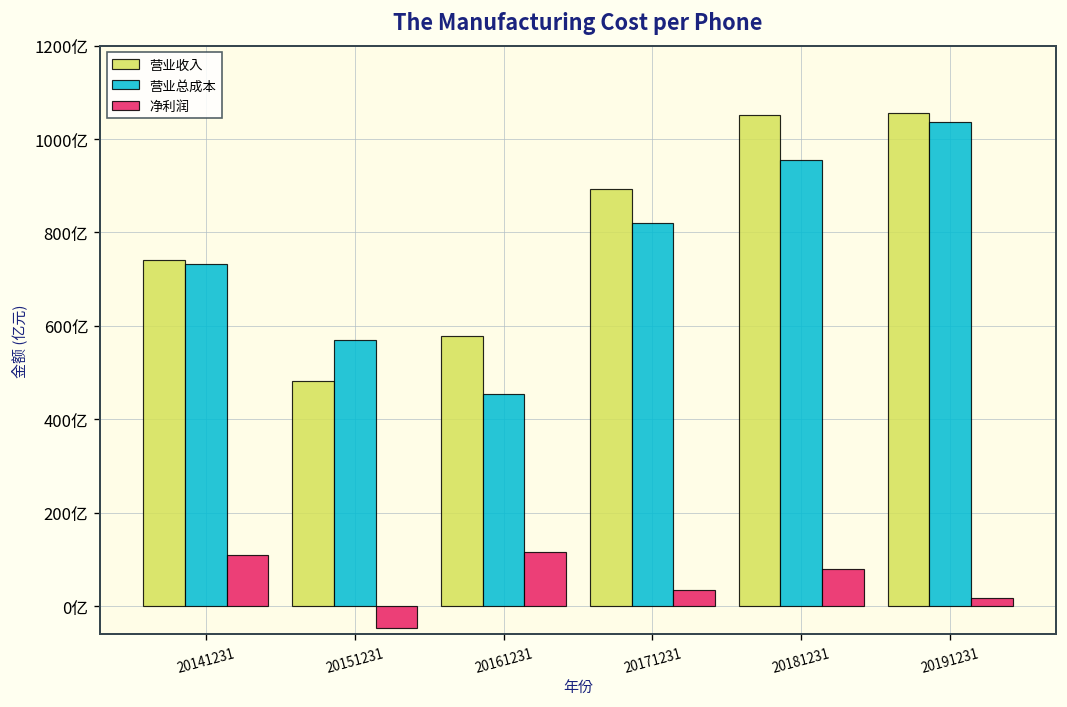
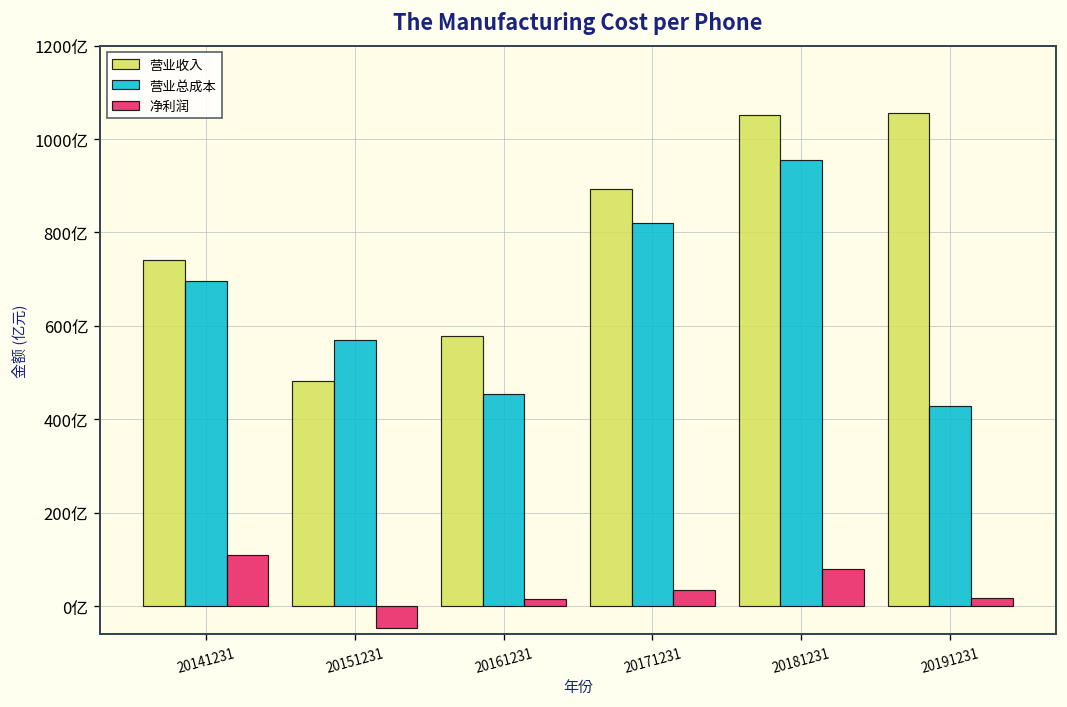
营业总成本, 20141231: 730亿 -> 700亿
净利润, 20161231: 120亿 -> 20亿
营业总成本, 20191231: 1040亿 -> 430亿
